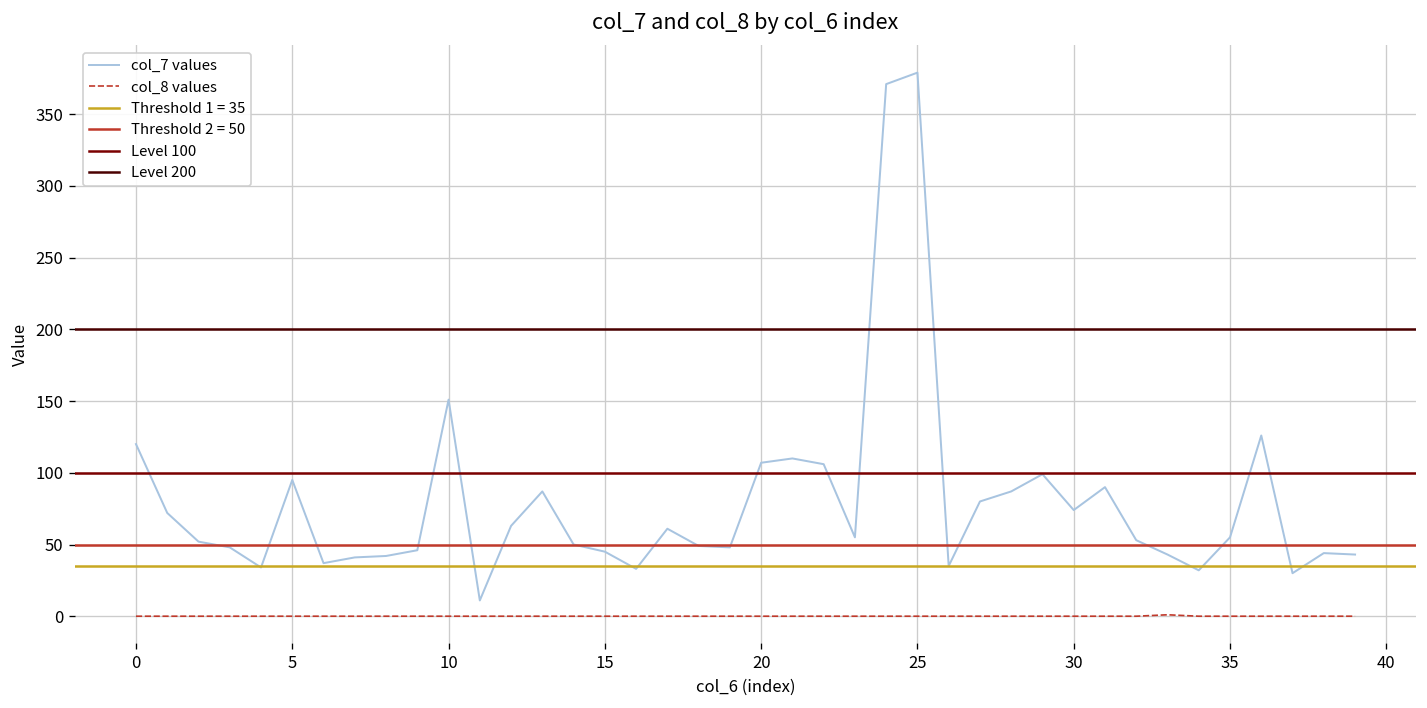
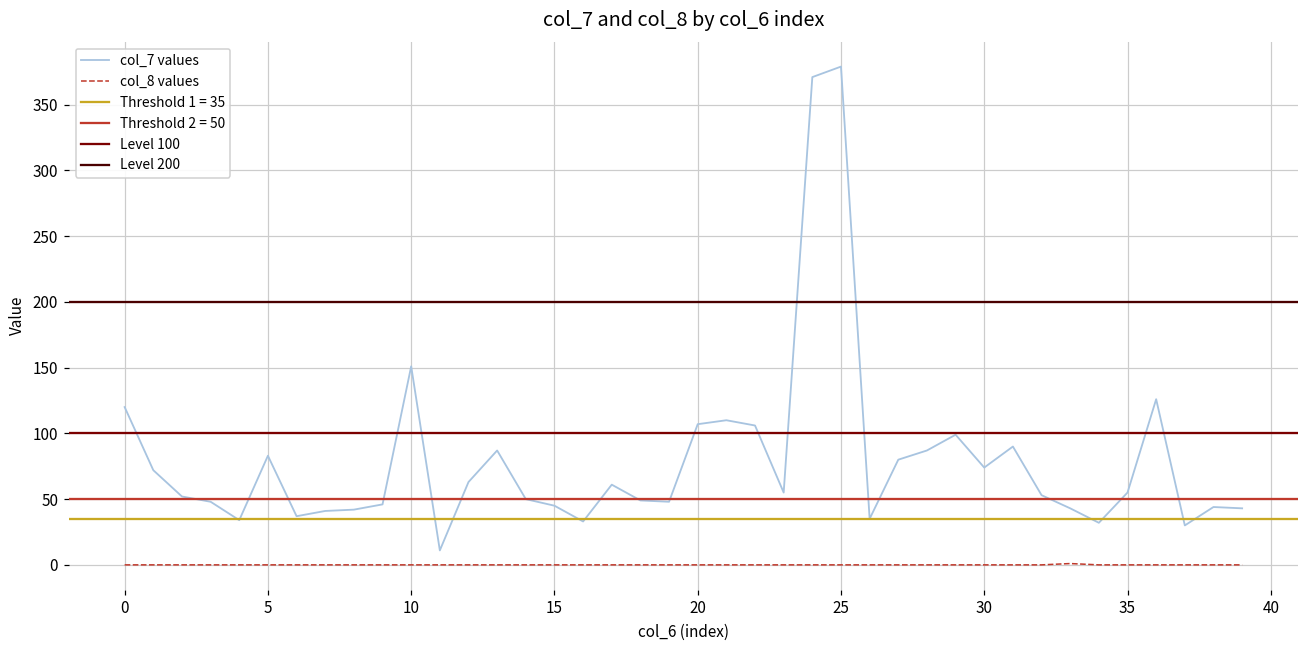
col_7 values, 5: 95 -> 83
